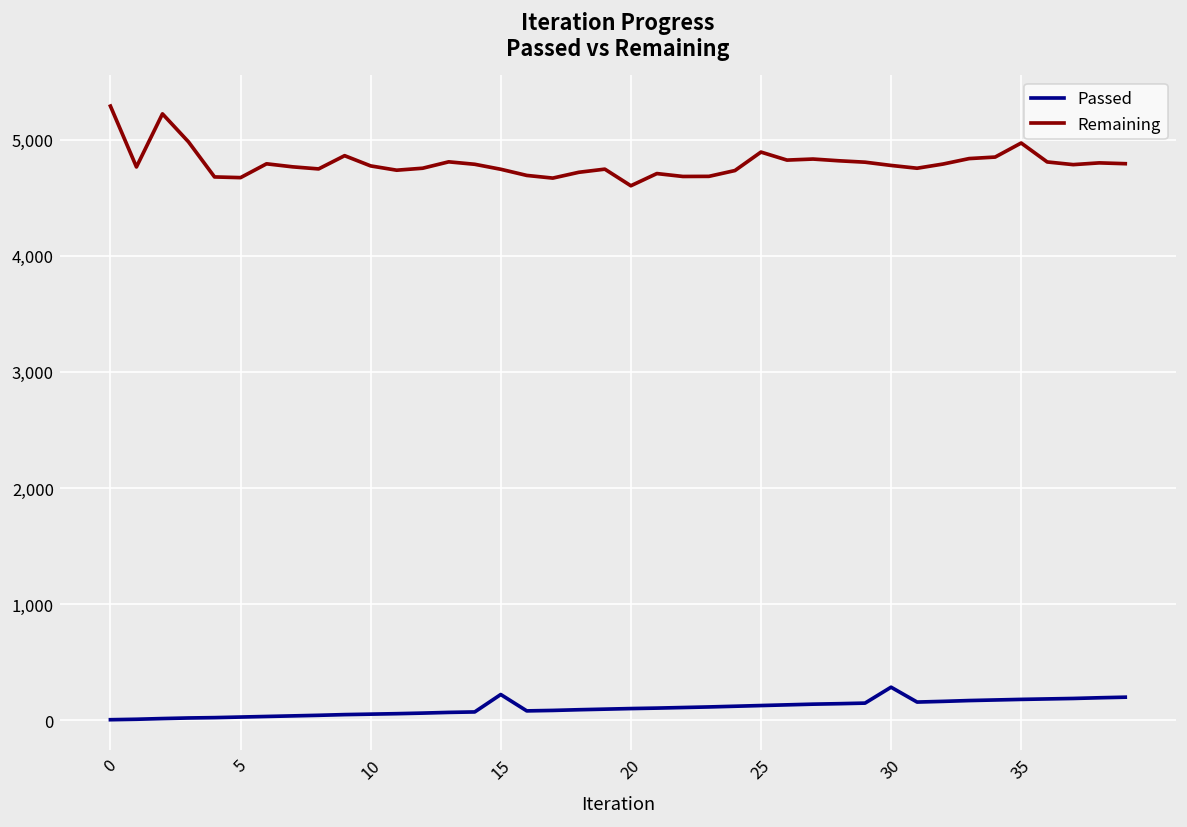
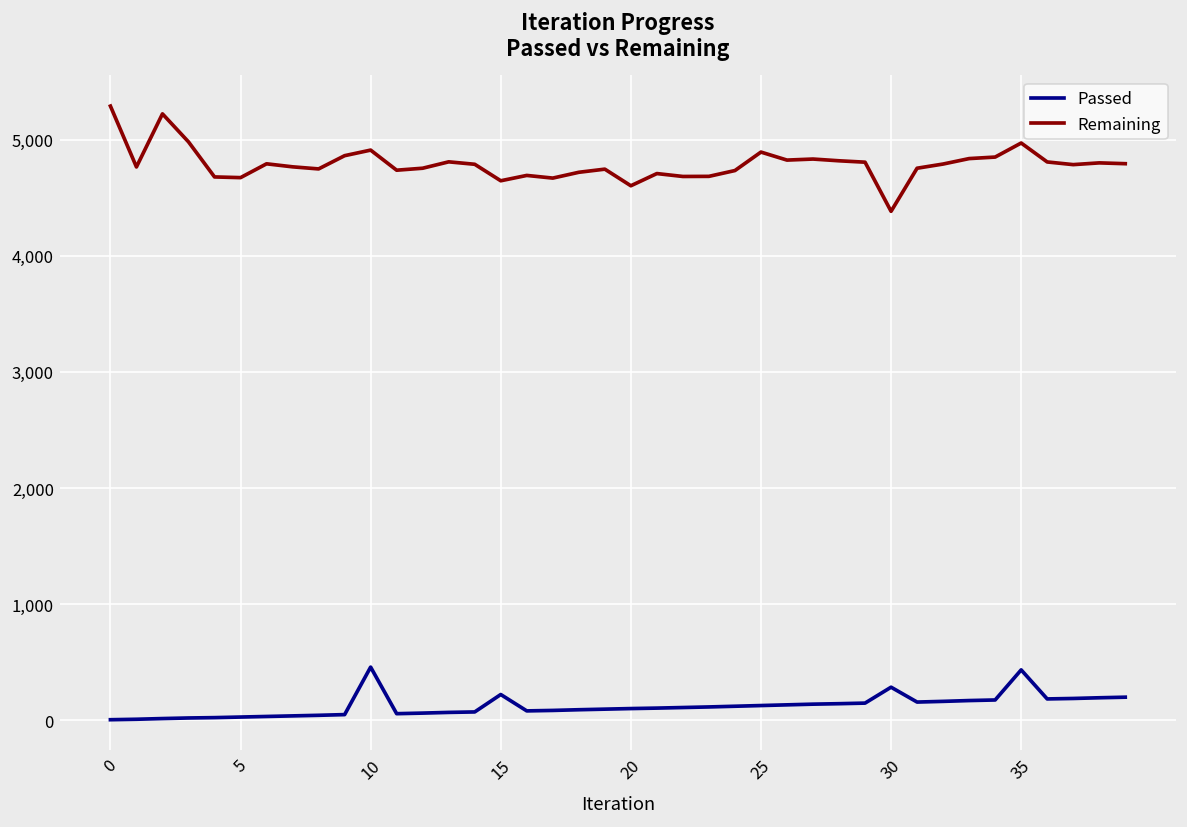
Passed, 10: 100 -> 500
Remaining, 10: 4,800 -> 4,900
Remaining, 15: 4,700 -> 4,600
Remaining, 30: 4,800 -> 4,400
Passed, 35: 200 -> 400
